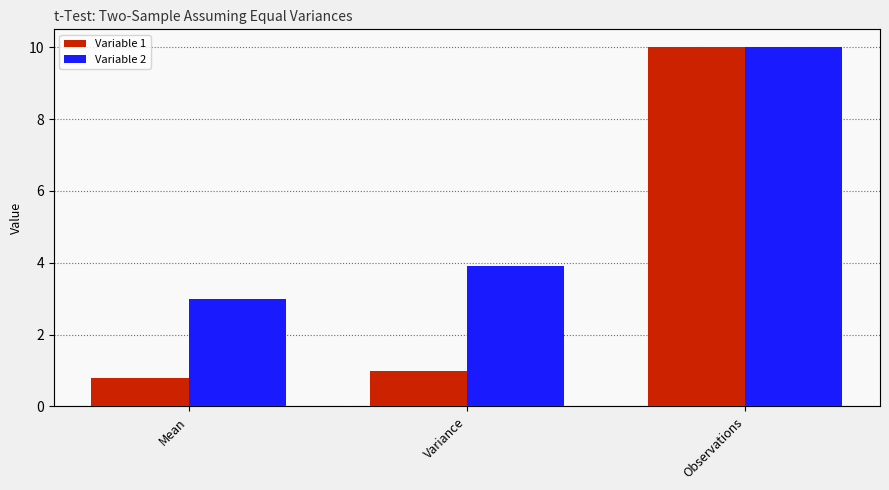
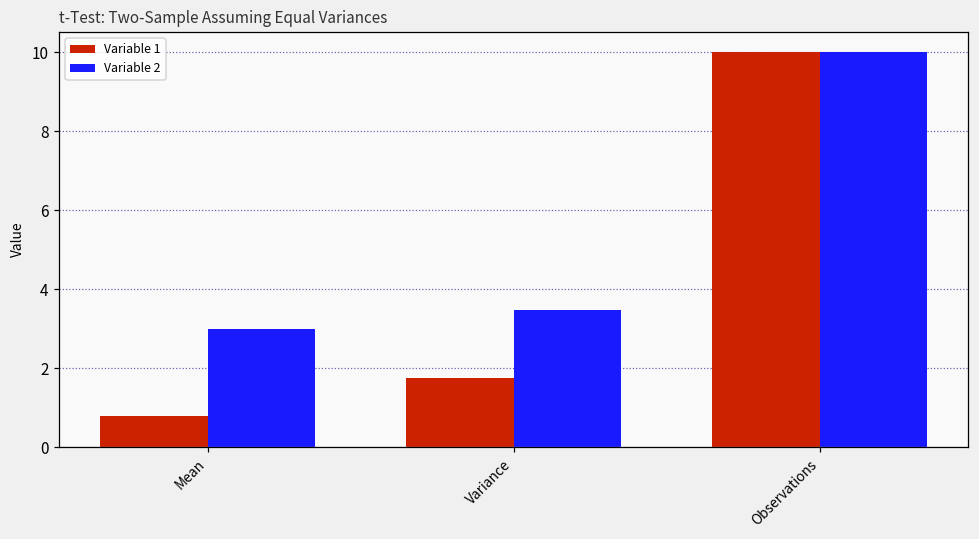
Variable 1, Variance: 1.0 -> 1.8
Variable 2, Variance: 3.9 -> 3.5
